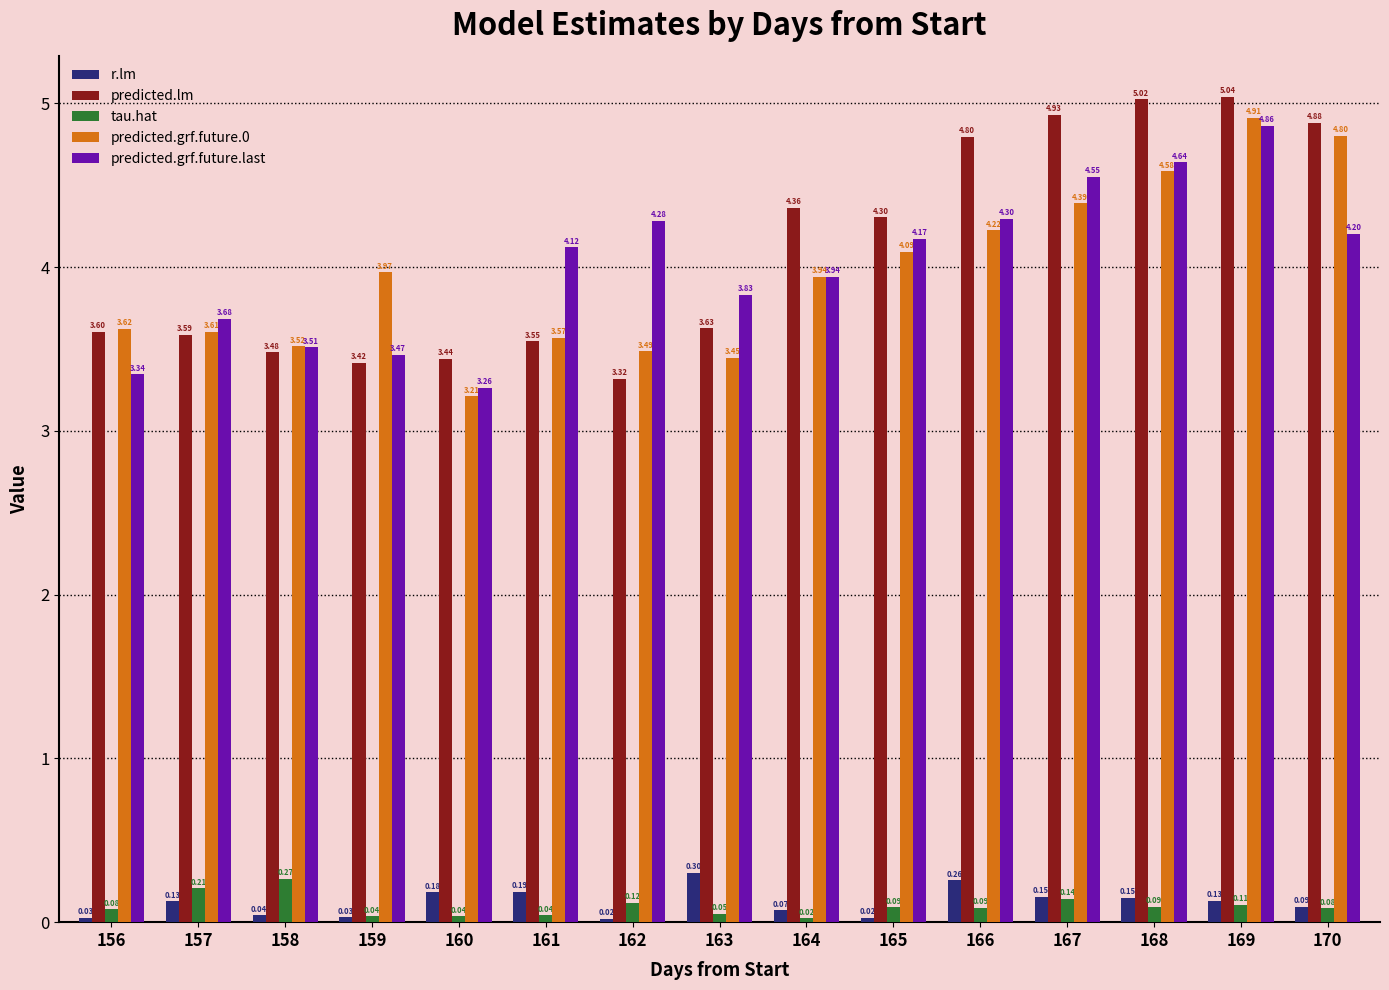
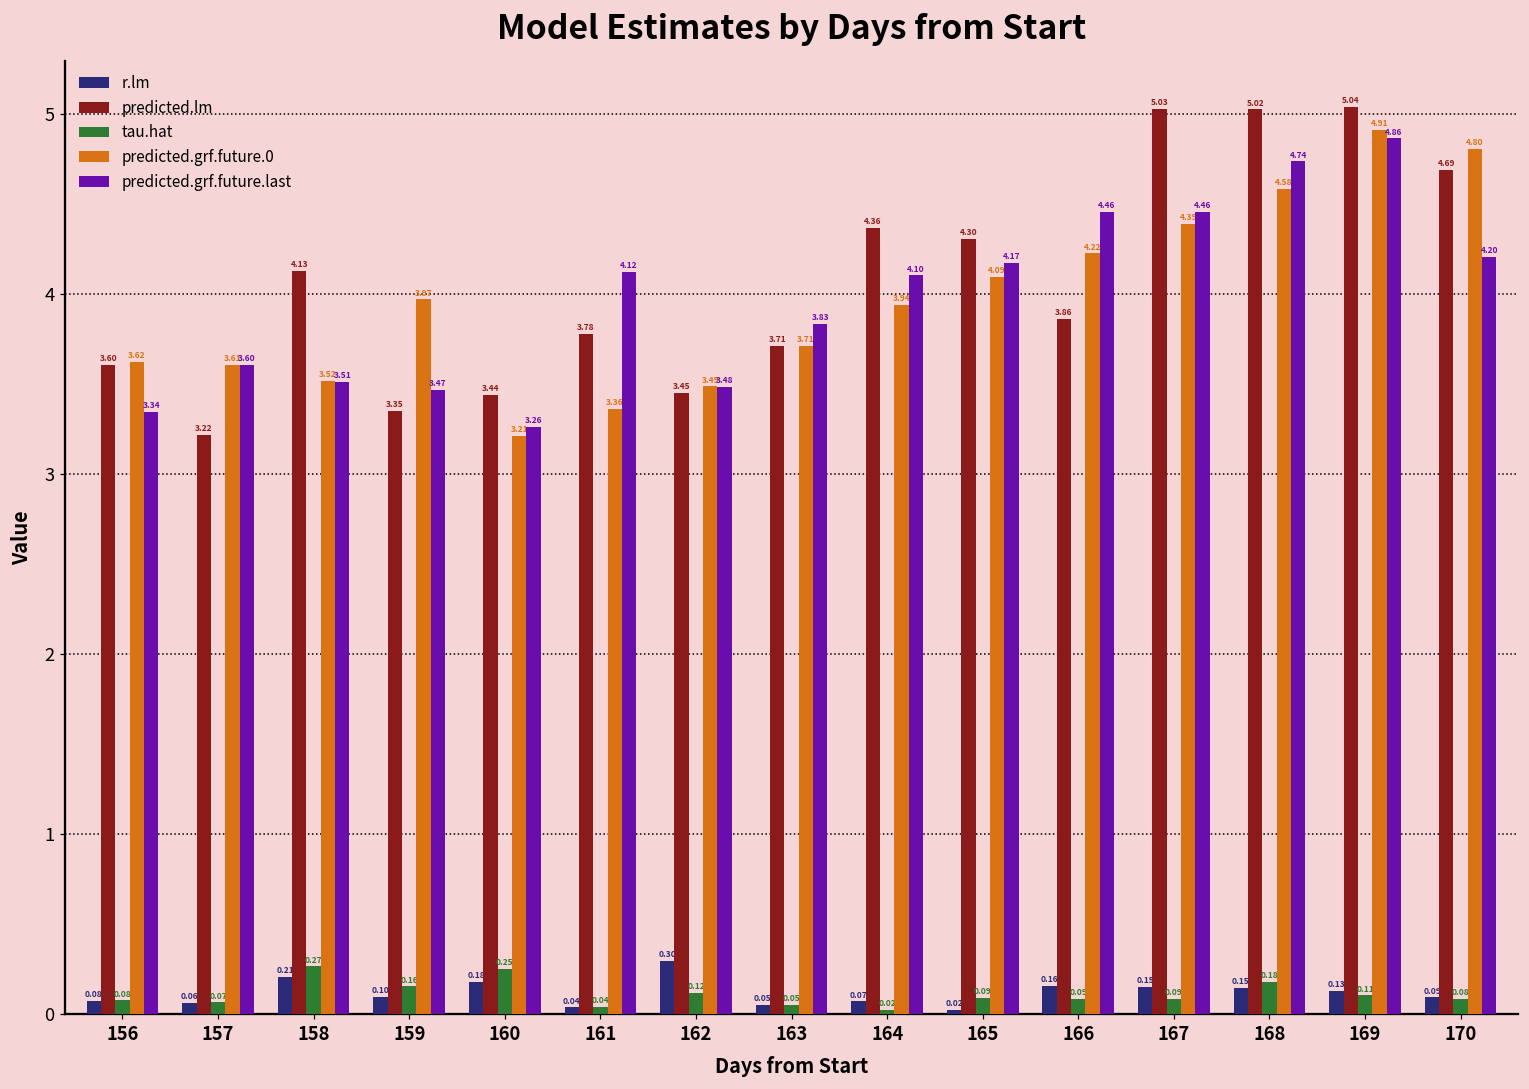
r.lm, 156: 0.03 -> 0.08
r.lm, 157: 0.13 -> 0.06
predicted.lm, 157: 3.59 -> 3.22
tau.hat, 157: 0.21 -> 0.07
predicted.grf.future.last, 157: 3.68 -> 3.60
r.lm, 158: 0.04 -> 0.21
predicted.lm, 158: 3.48 -> 4.13
r.lm, 159: 0.03 -> 0.10
predicted.lm, 159: 3.42 -> 3.35
tau.hat, 159: 0.04 -> 0.16
tau.hat, 160: 0.04 -> 0.25
r.lm, 161: 0.19 -> 0.04
predicted.lm, 161: 3.55 -> 3.78
predicted.grf.future.0, 161: 3.57 -> 3.36
r.lm, 162: 0.02 -> 0.30
predicted.lm, 162: 3.32 -> 3.45
predicted.grf.future.last, 162: 4.28 -> 3.48
r.lm, 163: 0.30 -> 0.05
predicted.lm, 163: 3.63 -> 3.71
predicted.grf.future.0, 163: 3.45 -> 3.71
predicted.grf.future.last, 164: 3.94 -> 4.10
r.lm, 166: 0.26 -> 0.16
predicted.lm, 166: 4.80 -> 3.86
predicted.grf.future.last, 166: 4.30 -> 4.46
predicted.lm, 167: 4.93 -> 5.03
tau.hat, 167: 0.14 -> 0.09
predicted.grf.future.last, 167: 4.55 -> 4.46
tau.hat, 168: 0.09 -> 0.18
predicted.grf.future.last, 168: 4.64 -> 4.74
predicted.lm, 170: 4.88 -> 4.69
